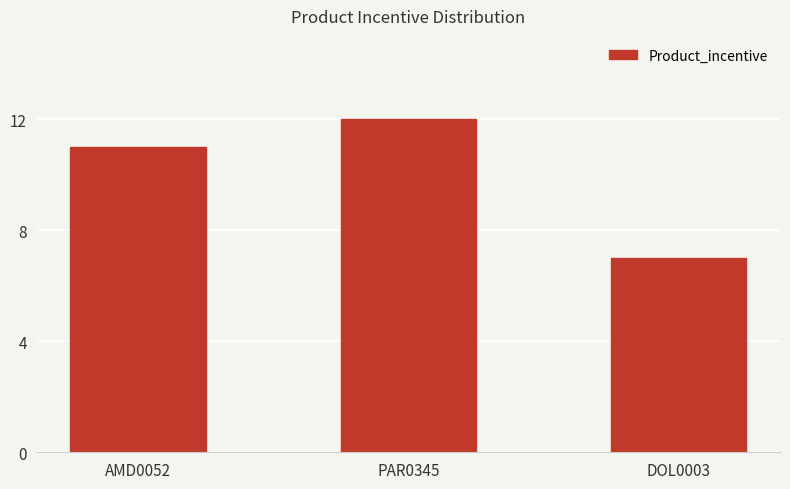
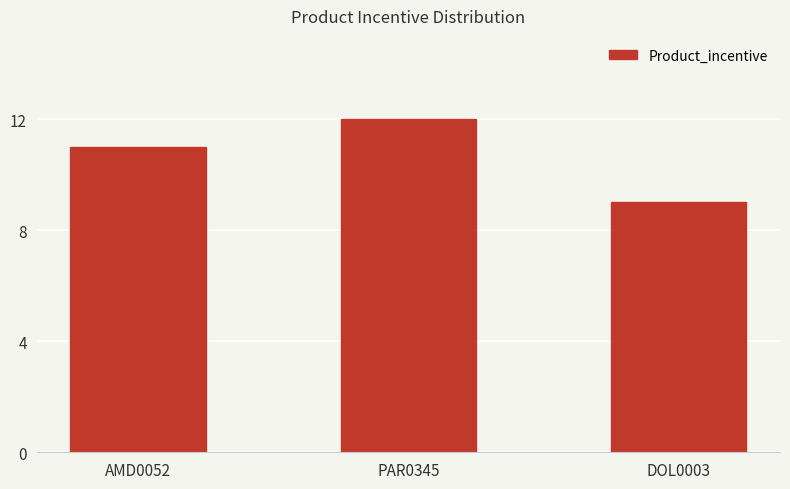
DOL0003: 7 -> 9
